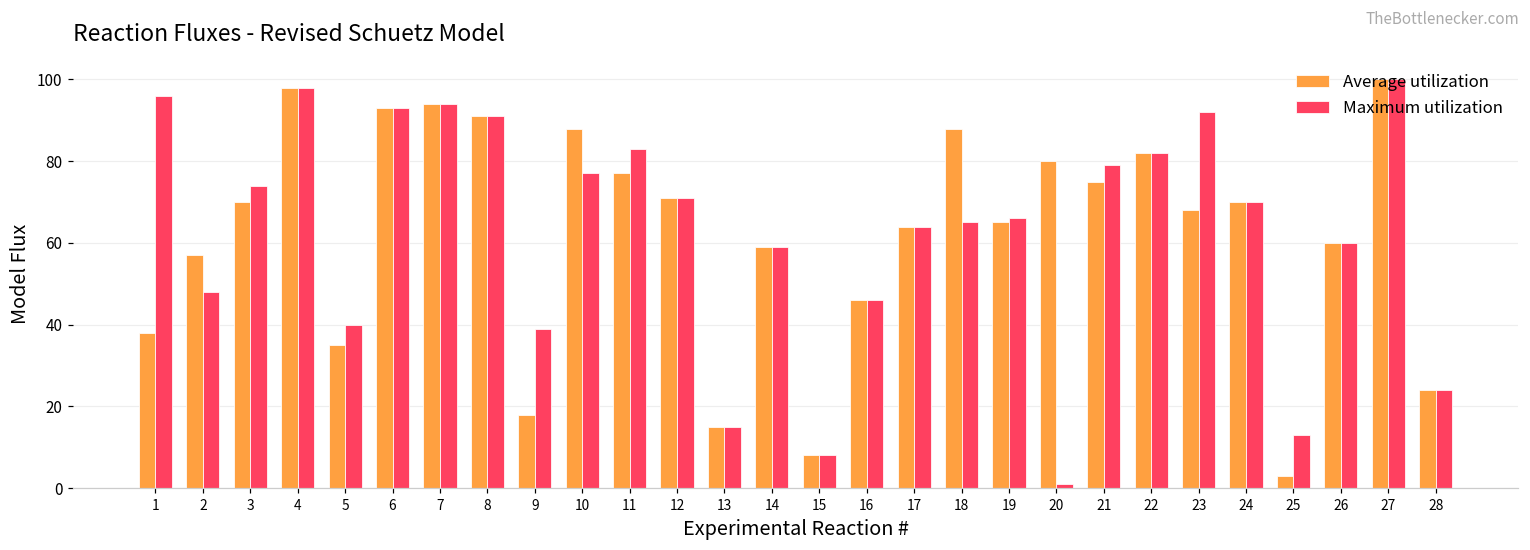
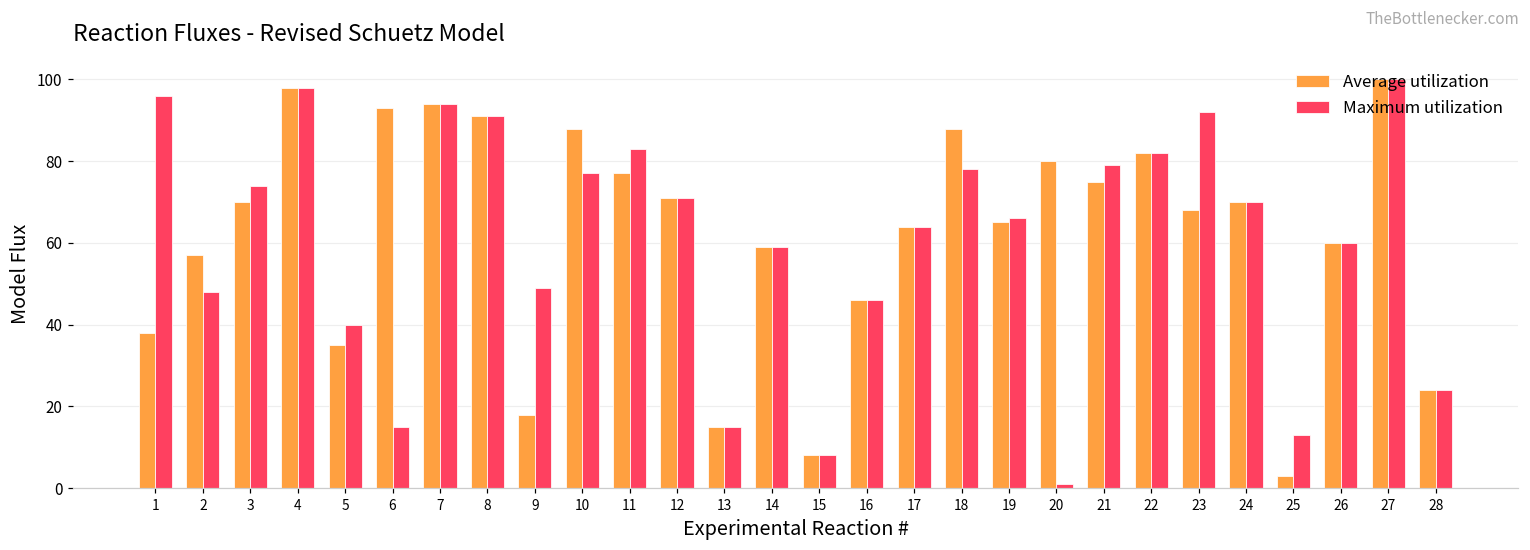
Maximum utilization, 6: 93 -> 15
Maximum utilization, 9: 39 -> 49
Maximum utilization, 18: 65 -> 78
